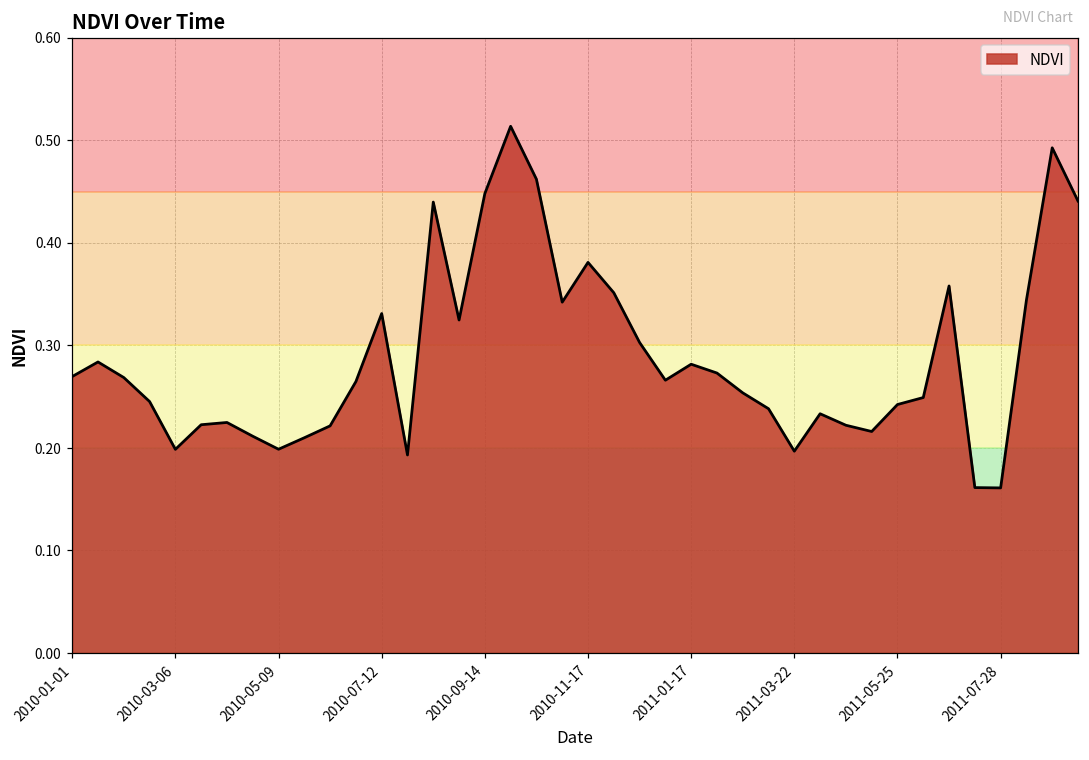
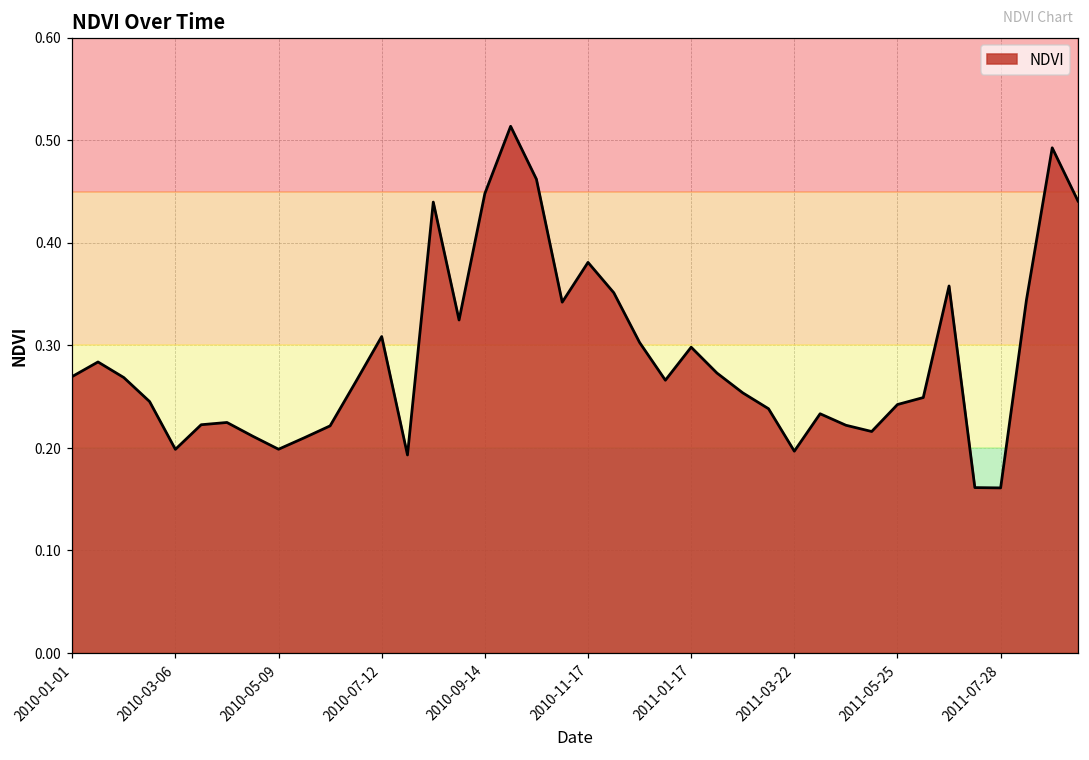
2010-07-12: 0.33 -> 0.31
2011-01-17: 0.28 -> 0.30
